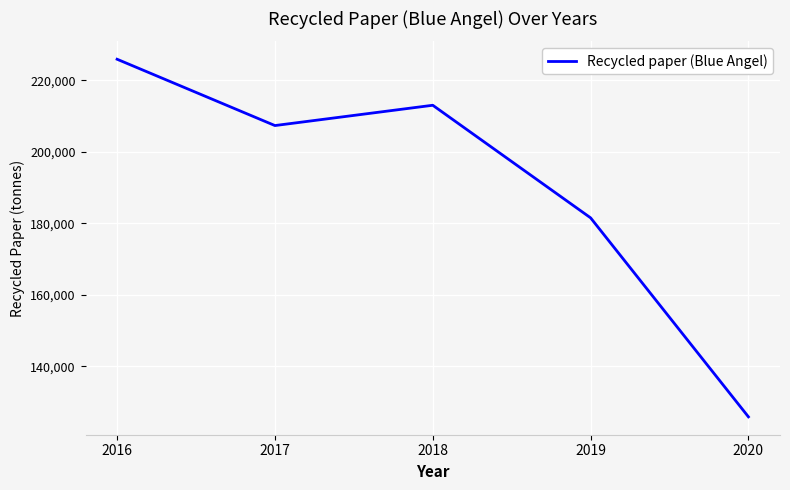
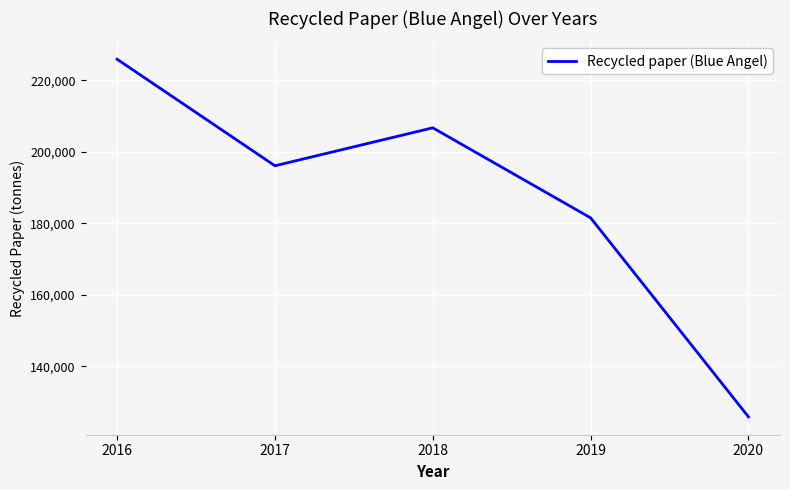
2017: 207,000 -> 196,000
2018: 213,000 -> 207,000
